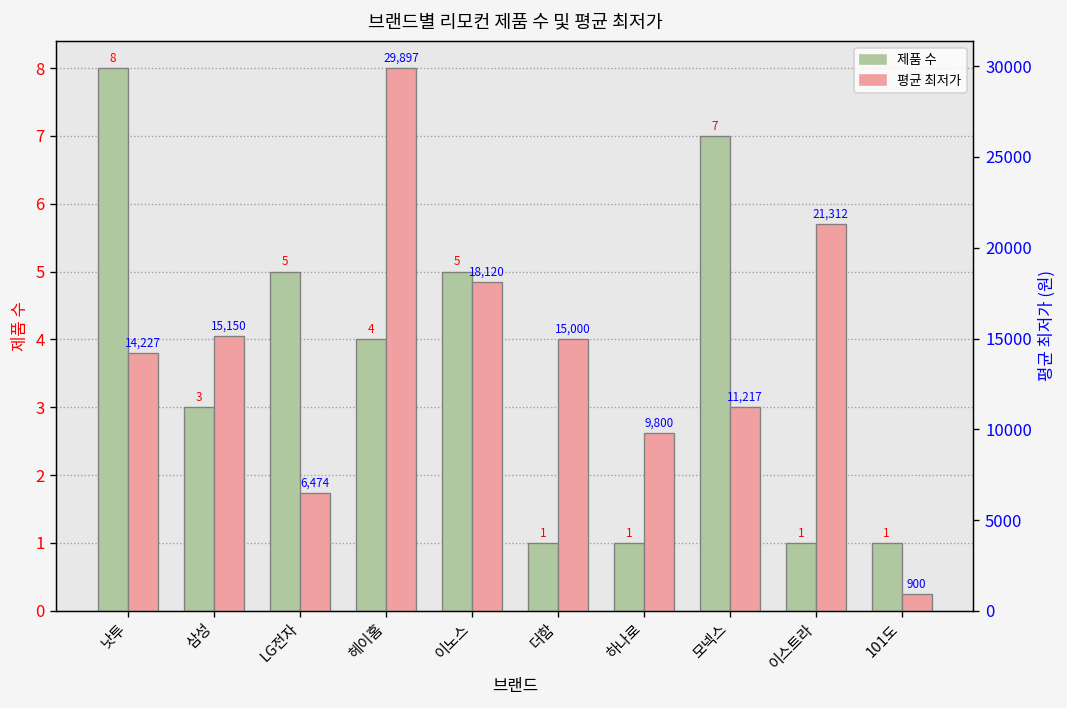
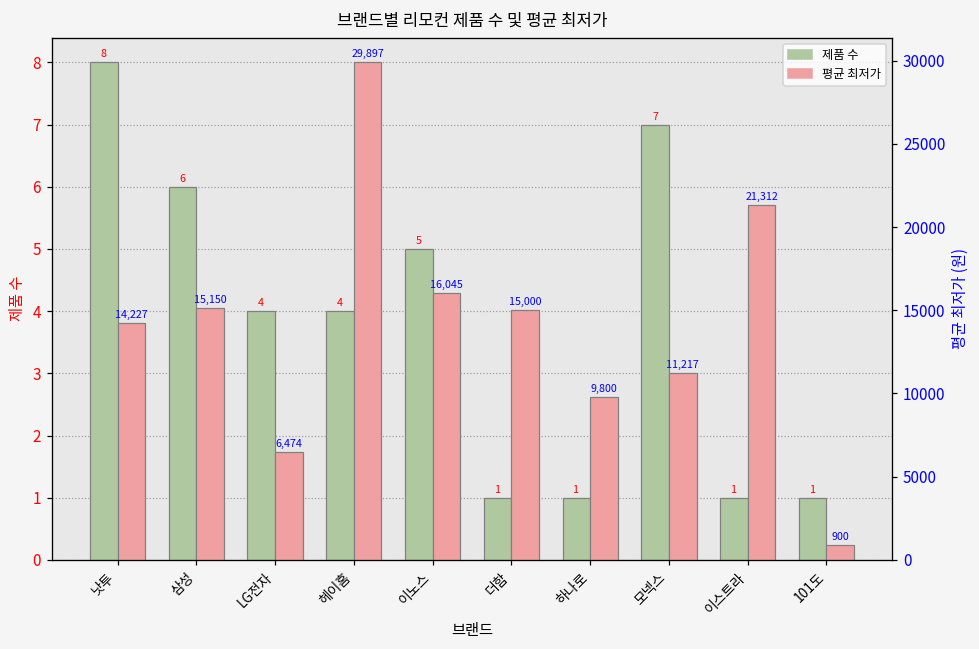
제품 수, 삼성: 3 -> 6
제품 수, LG전자: 5 -> 4
평균 최저가, 이노스: 18,120 -> 16,045
